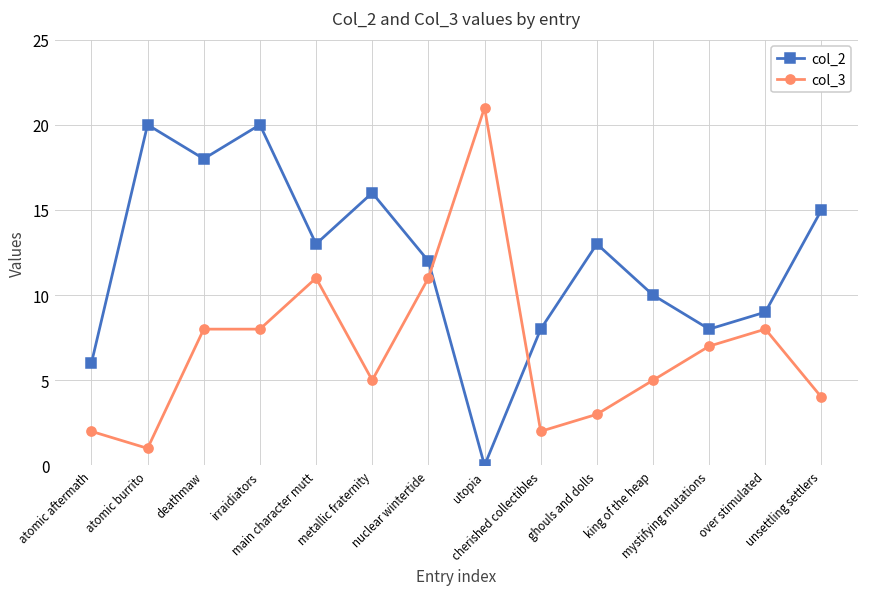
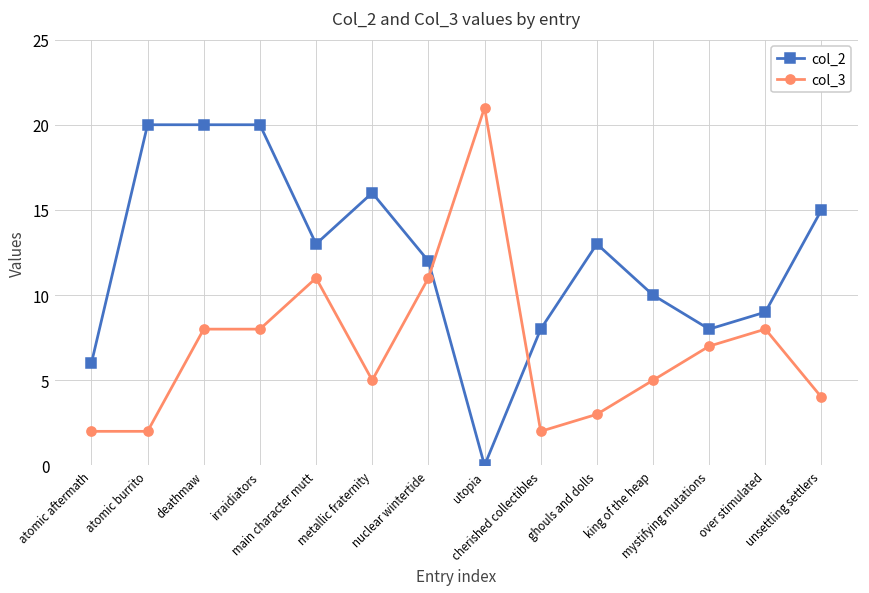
col_3, atomic burrito: 1 -> 2
col_2, deathmaw: 18 -> 20
